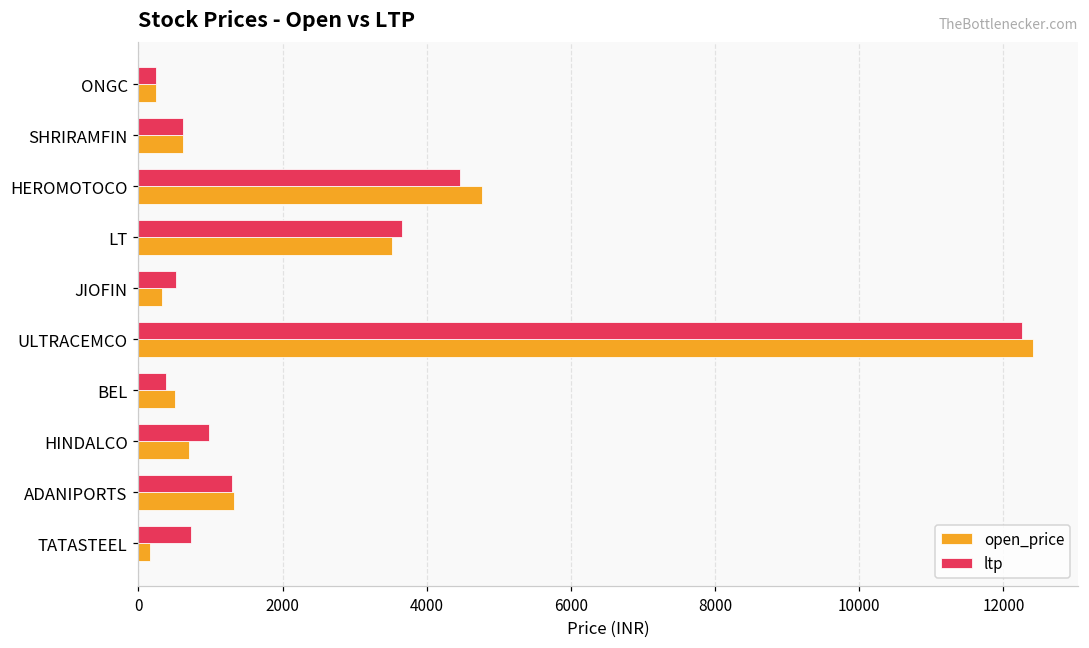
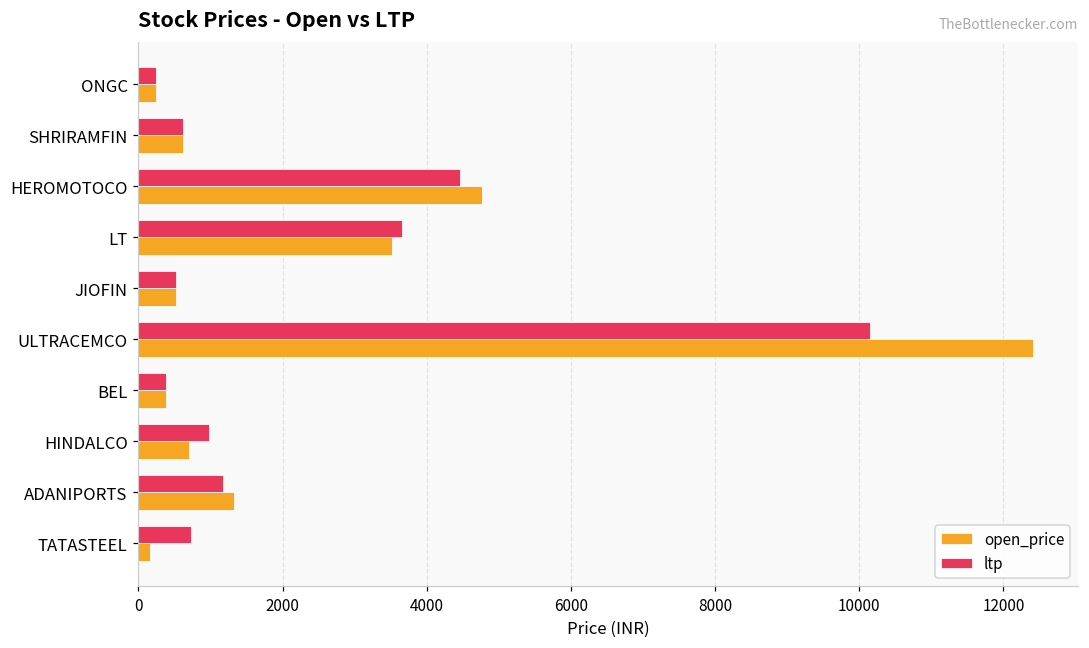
open_price, JIOFIN: 300 -> 500
ltp, ULTRACEMCO: 12300 -> 10200
open_price, BEL: 500 -> 400
ltp, ADANIPORTS: 1300 -> 1200
